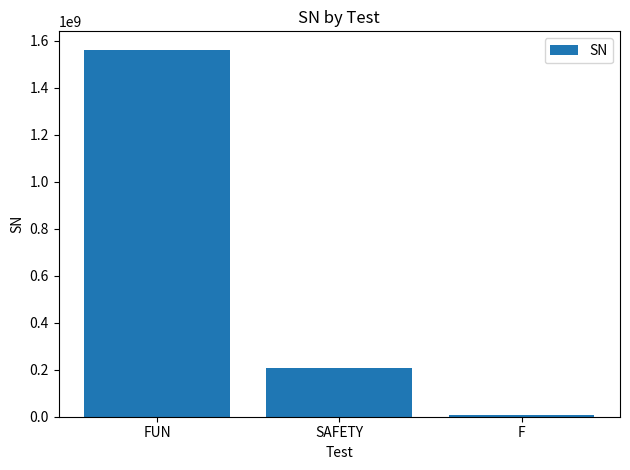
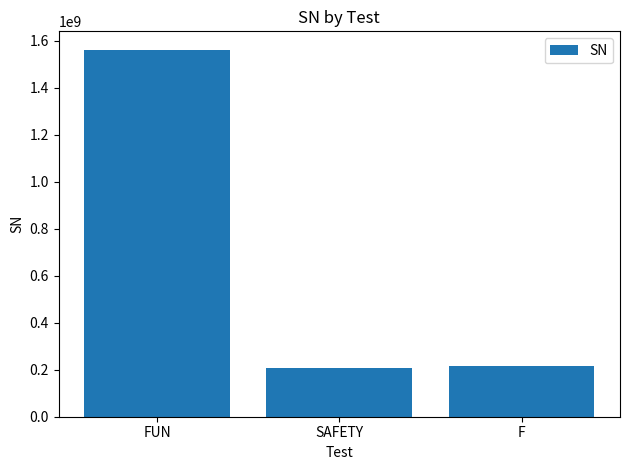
F: 10000000 -> 220000000
